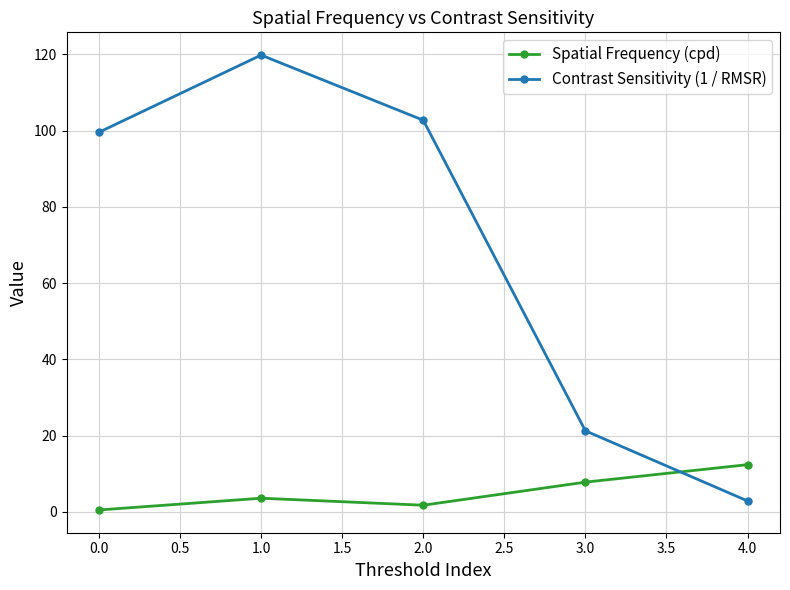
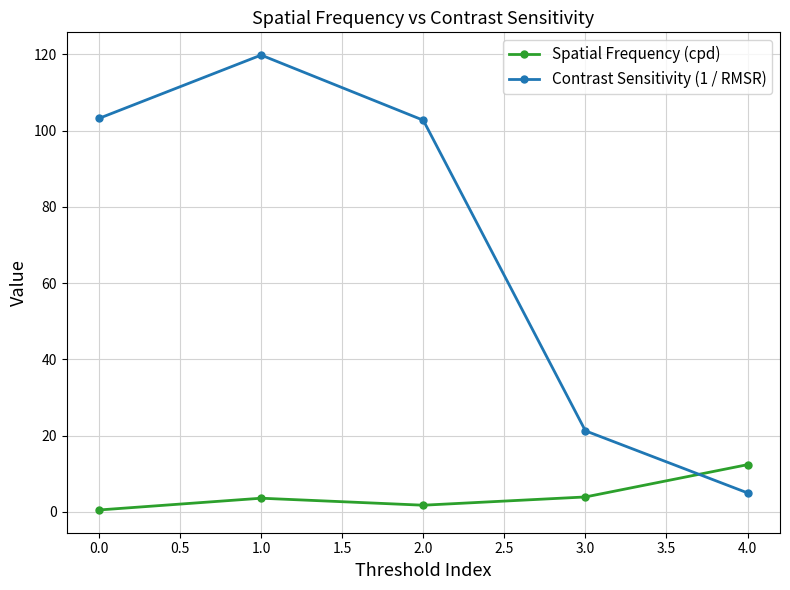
Contrast Sensitivity (1 / RMSR), 0.0: 100 -> 103
Spatial Frequency (cpd), 3.0: 8 -> 4
Contrast Sensitivity (1 / RMSR), 4.0: 3 -> 5
